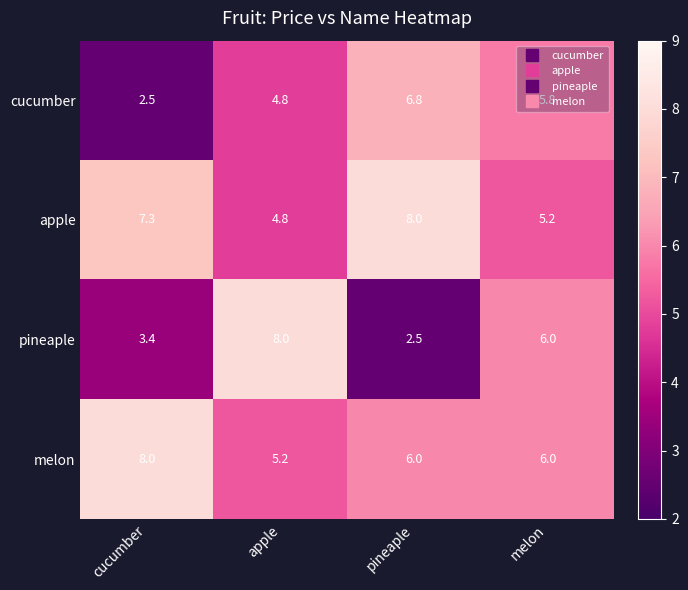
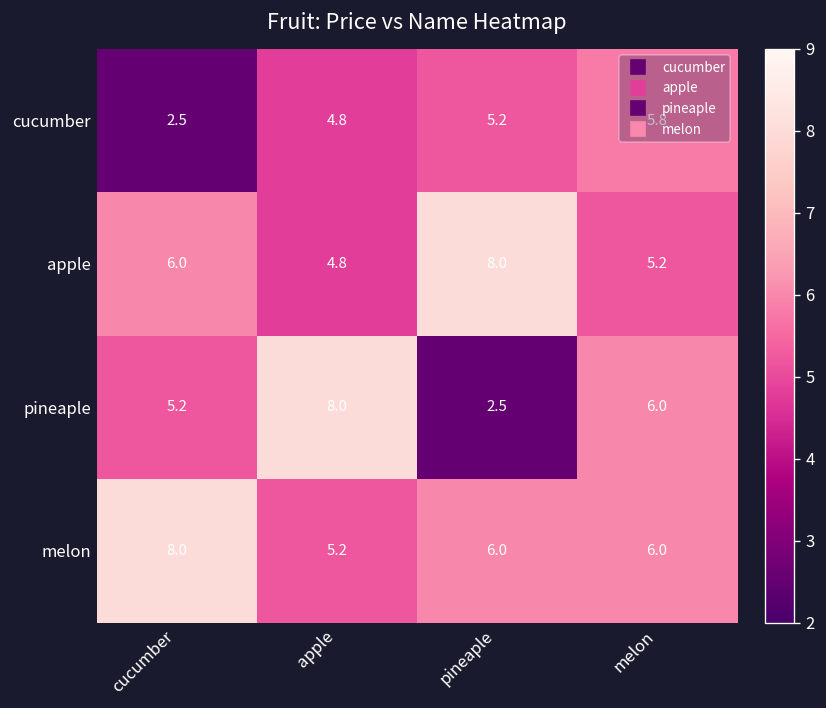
cucumber, pineaple: 6.8 -> 5.2
apple, cucumber: 7.3 -> 6.0
pineaple, cucumber: 3.4 -> 5.2
